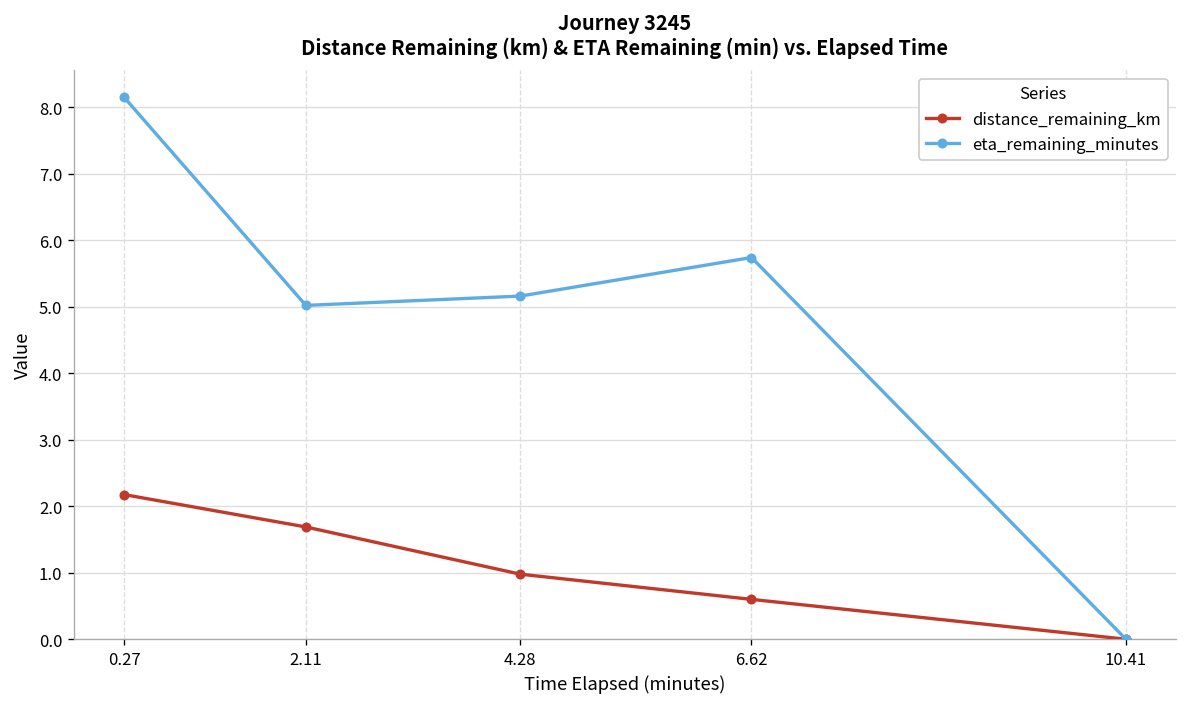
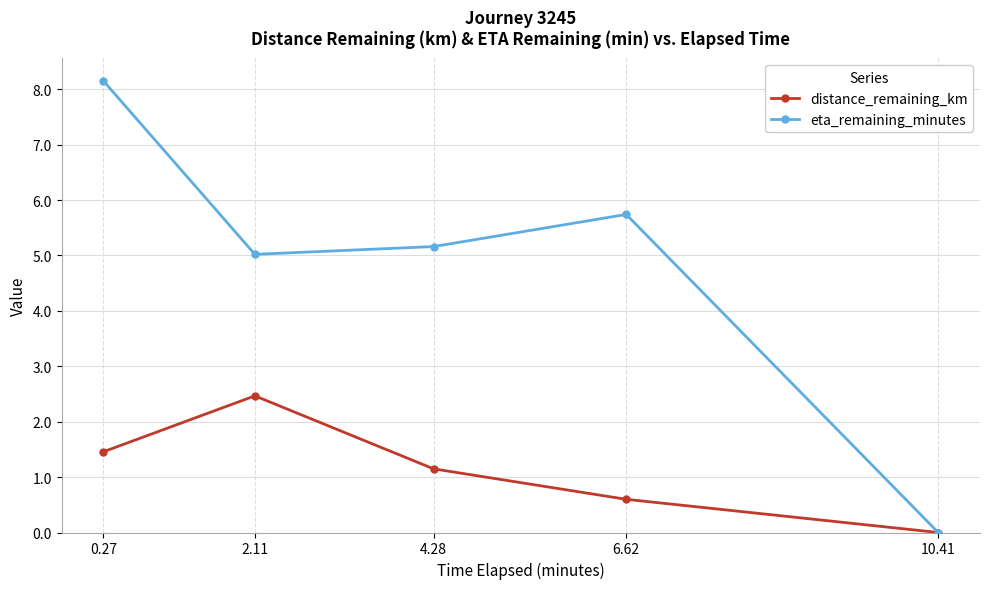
distance_remaining_km, 0.27: 2.2 -> 1.5
distance_remaining_km, 2.11: 1.7 -> 2.5
distance_remaining_km, 4.28: 1.0 -> 1.1
